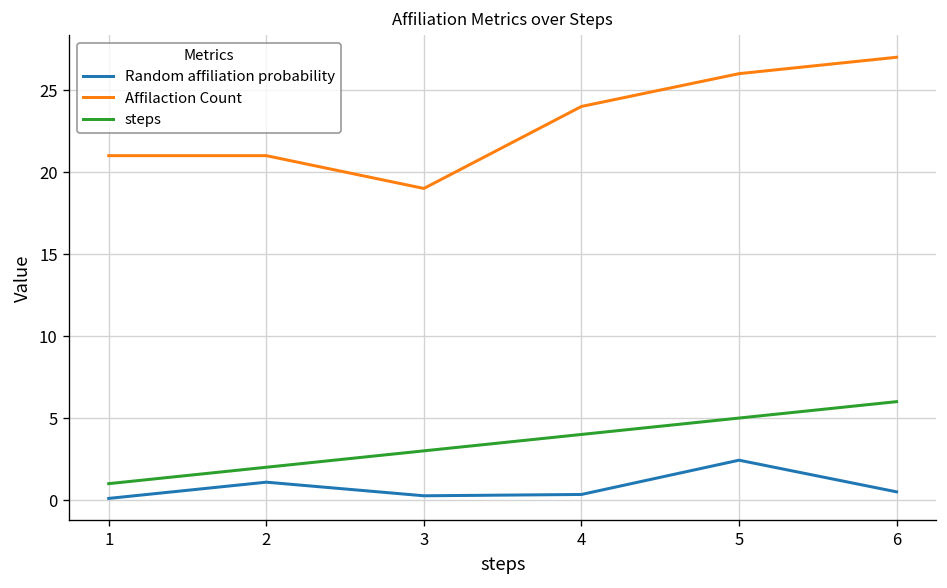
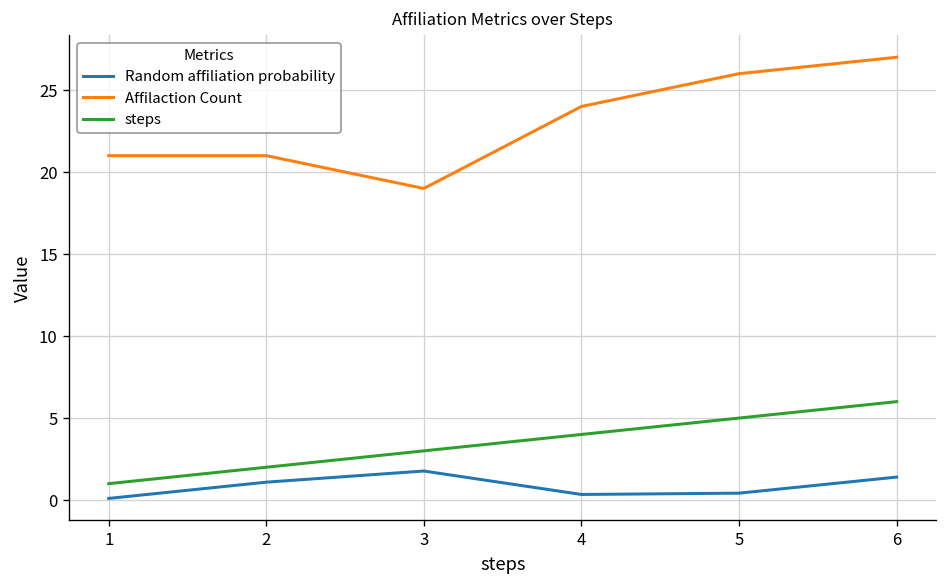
Random affiliation probability, 3: 0.3 -> 1.8
Random affiliation probability, 5: 2.4 -> 0.4
Random affiliation probability, 6: 0.5 -> 1.4
